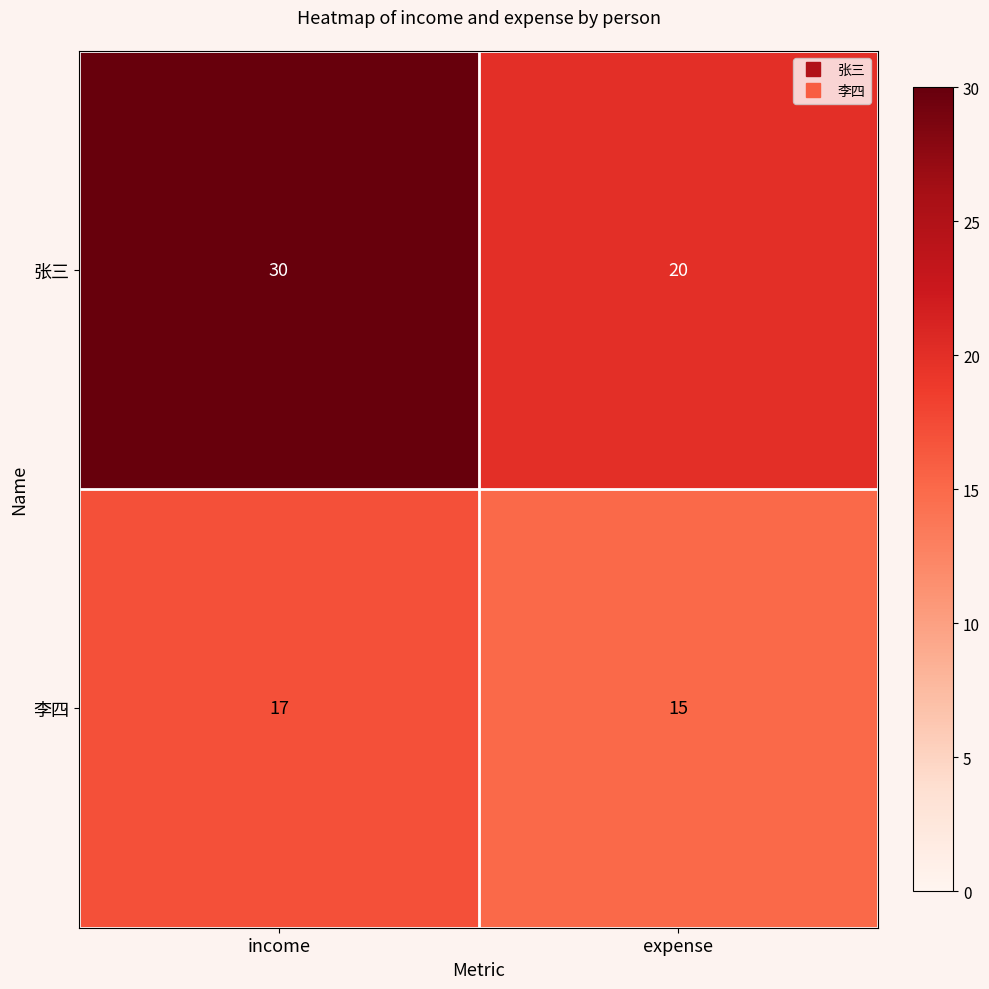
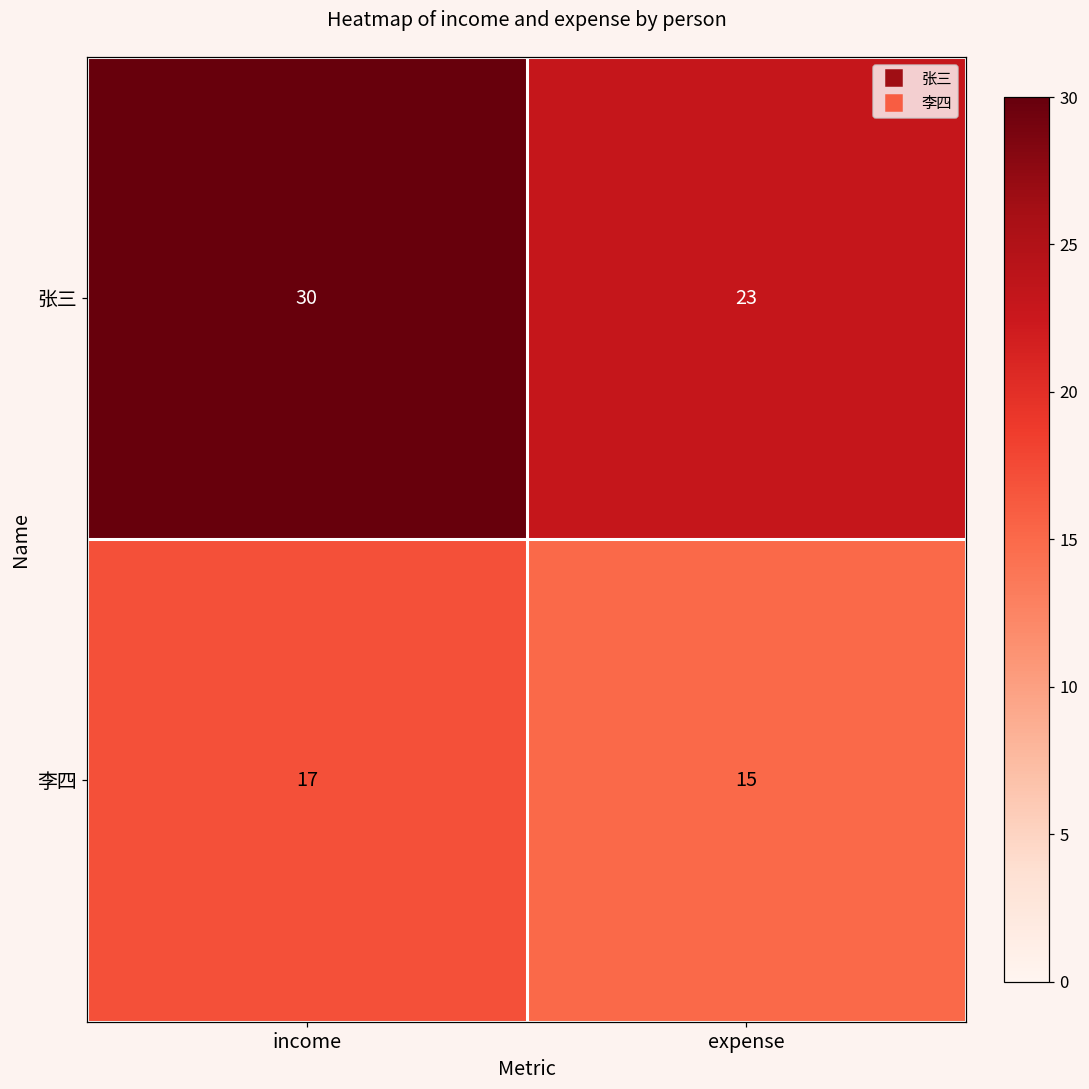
张三, expense: 20 -> 23
